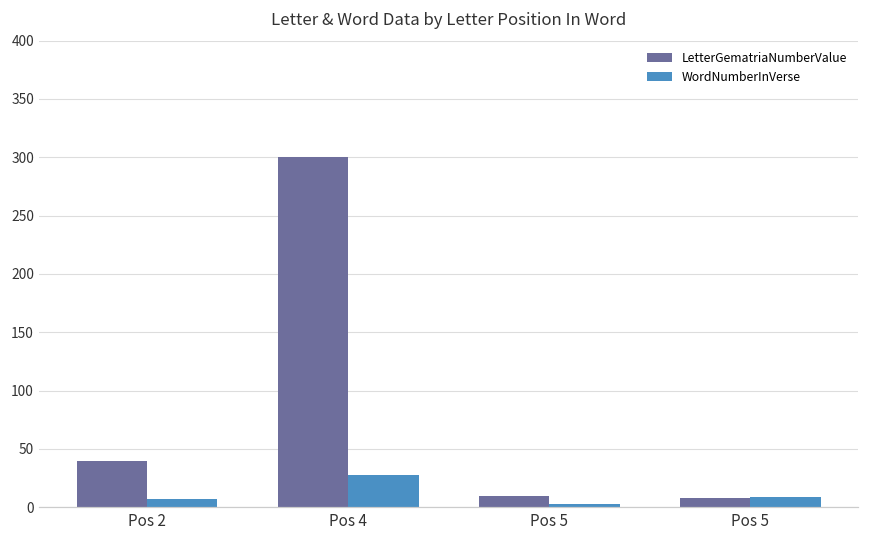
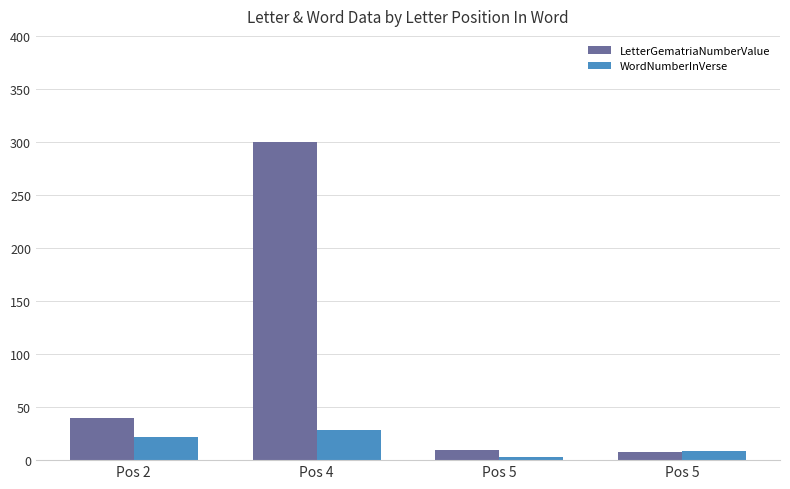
WordNumberInVerse, Pos 2: 7 -> 22
